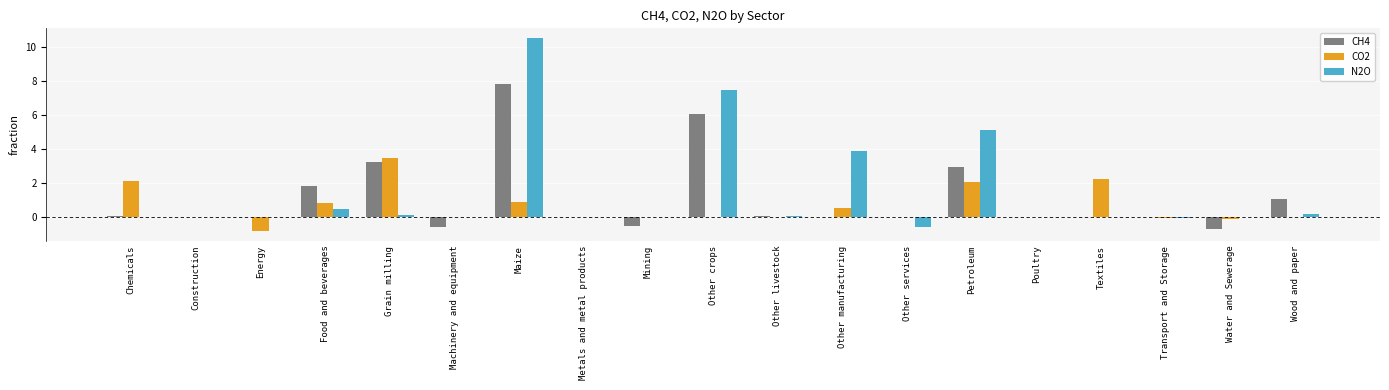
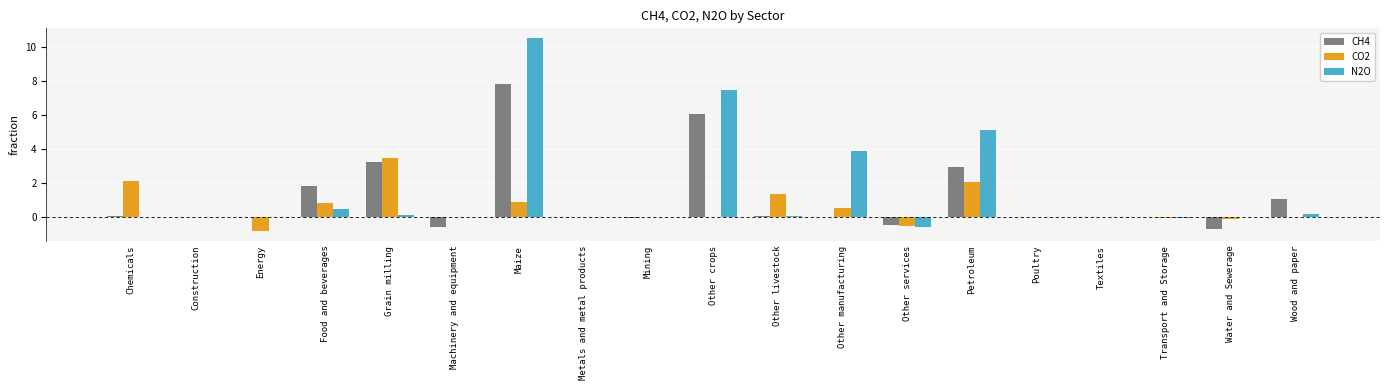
CH4, Mining: -0.5 -> 0.0
CO2, Other livestock: 0.0 -> 1.4
CH4, Other services: 0.0 -> -0.5
CO2, Other services: 0.0 -> -0.6
CO2, Textiles: 2.2 -> 0.0
